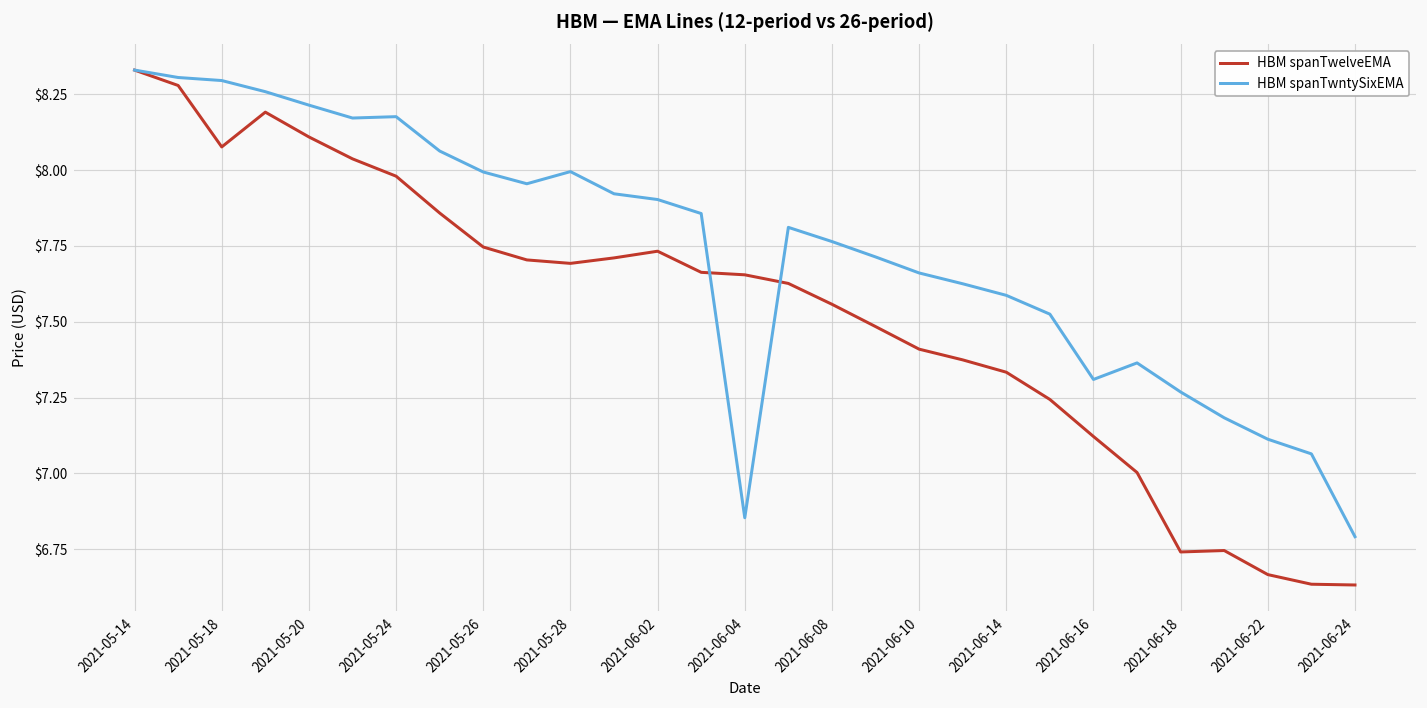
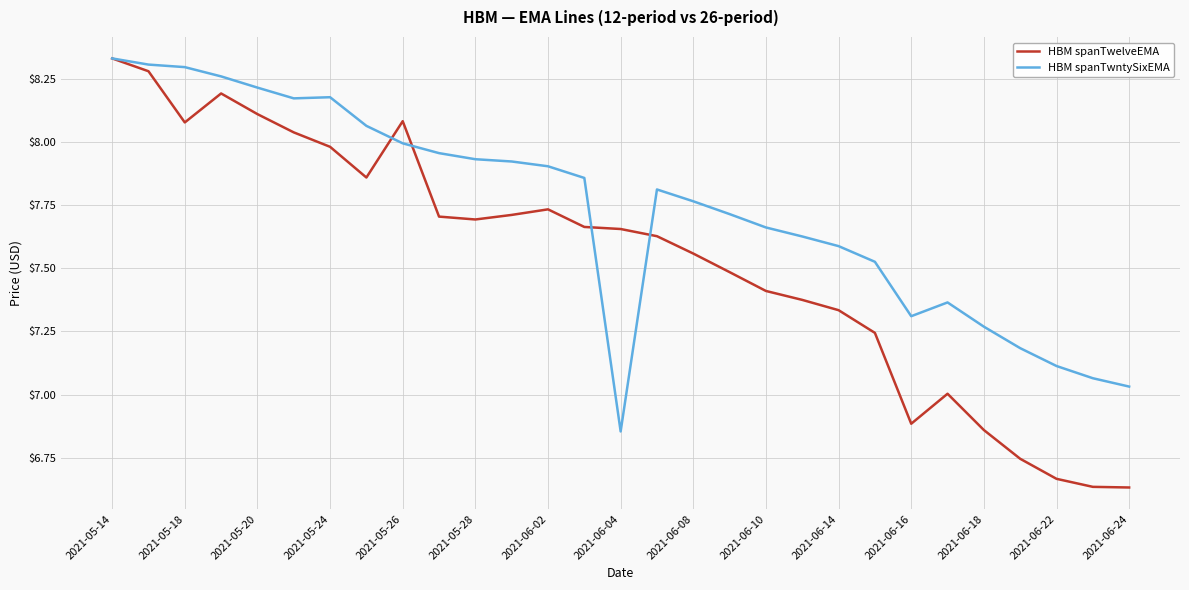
HBM spanTwelveEMA, 2021-05-26: $7.75 -> $8.08
HBM spanTwntySixEMA, 2021-05-28: $8.00 -> $7.93
HBM spanTwelveEMA, 2021-06-16: $7.12 -> $6.88
HBM spanTwelveEMA, 2021-06-18: $6.74 -> $6.86
HBM spanTwntySixEMA, 2021-06-24: $6.79 -> $7.03
